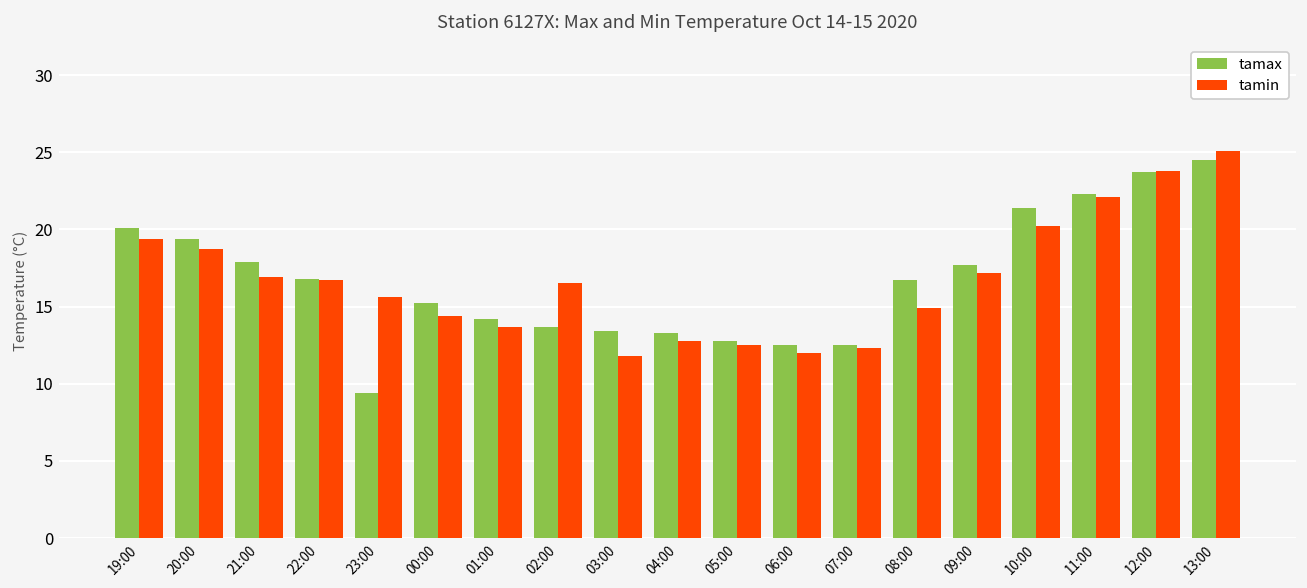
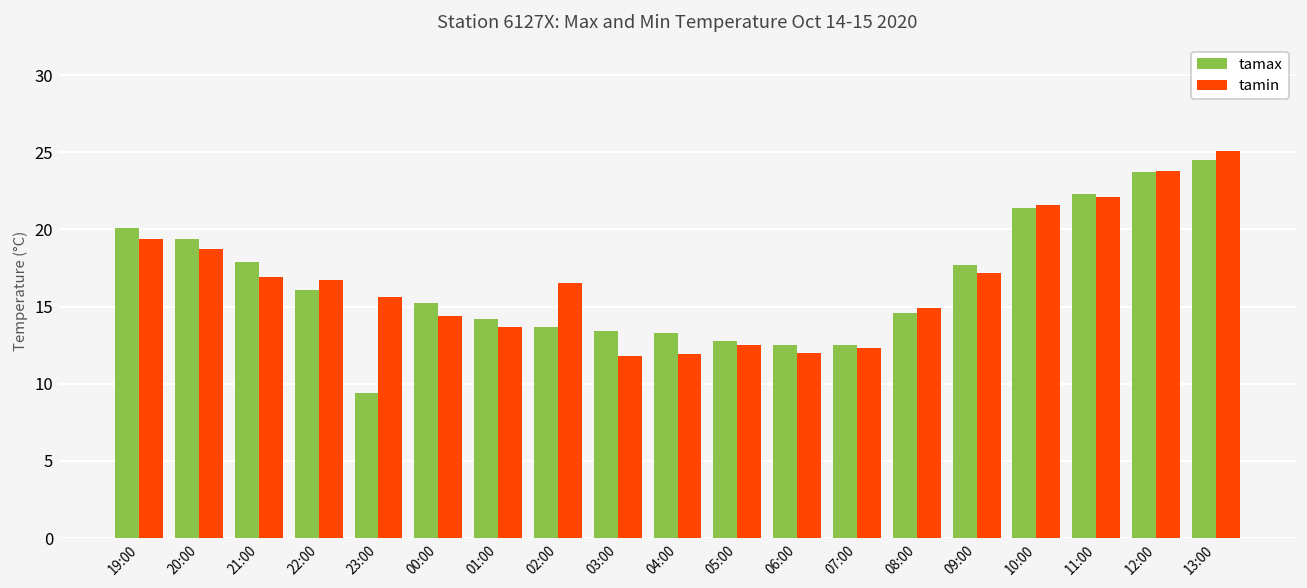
tamax, 22:00: 16.8 -> 16.1
tamin, 04:00: 12.8 -> 11.9
tamax, 08:00: 16.7 -> 14.6
tamin, 10:00: 20.2 -> 21.6
